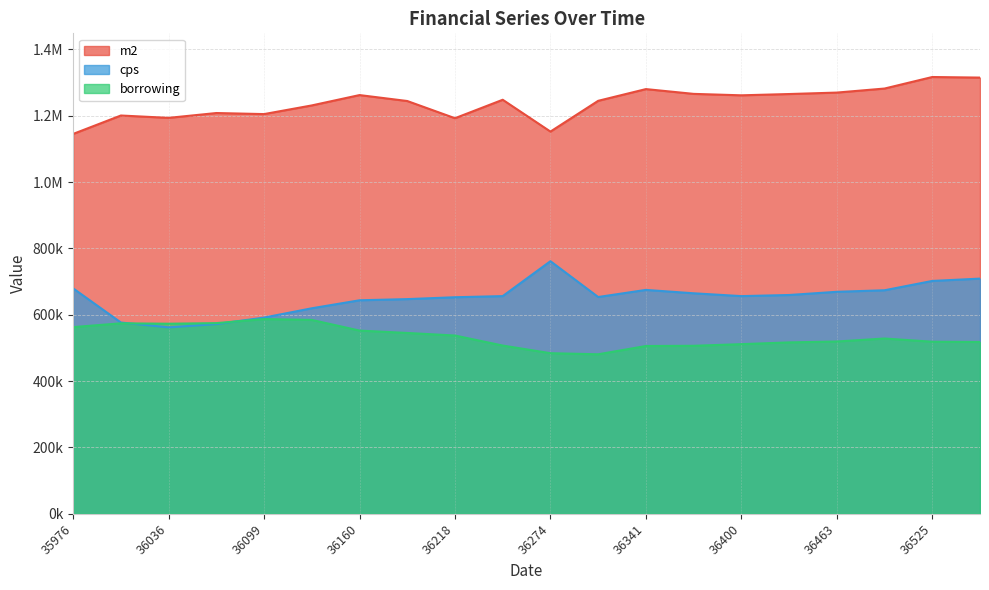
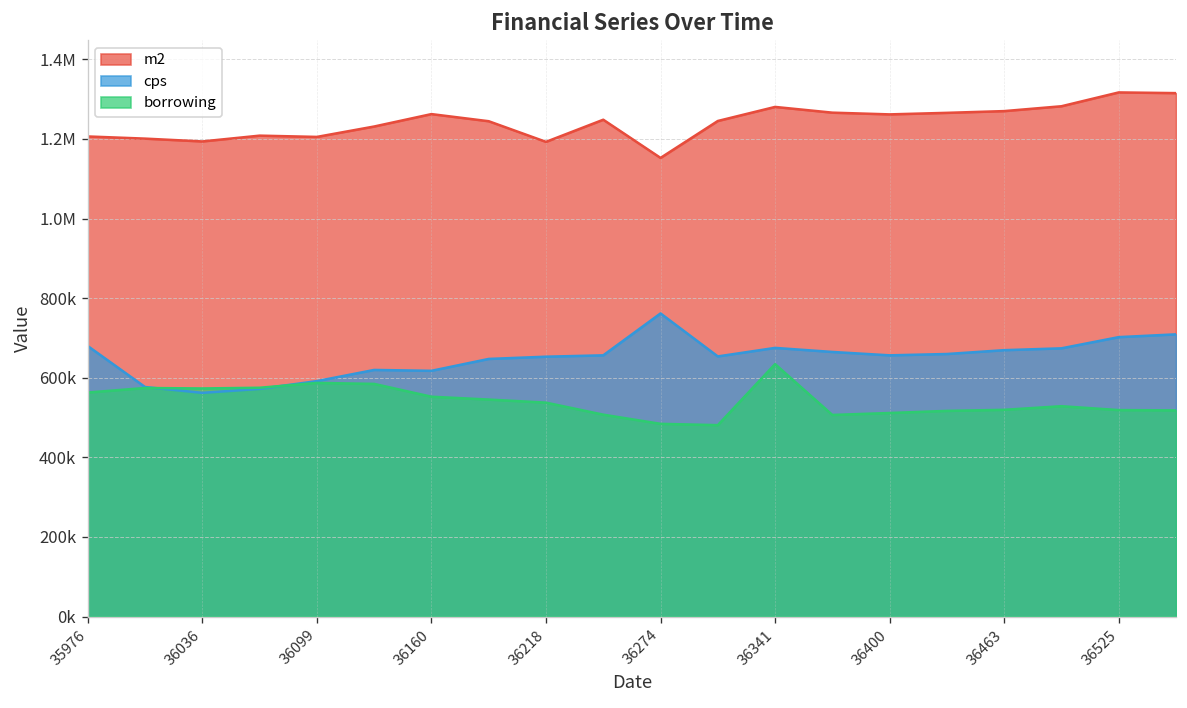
m2, 35976: 1150000 -> 1210000
cps, 36160: 640000 -> 620000
borrowing, 36341: 510000 -> 630000
